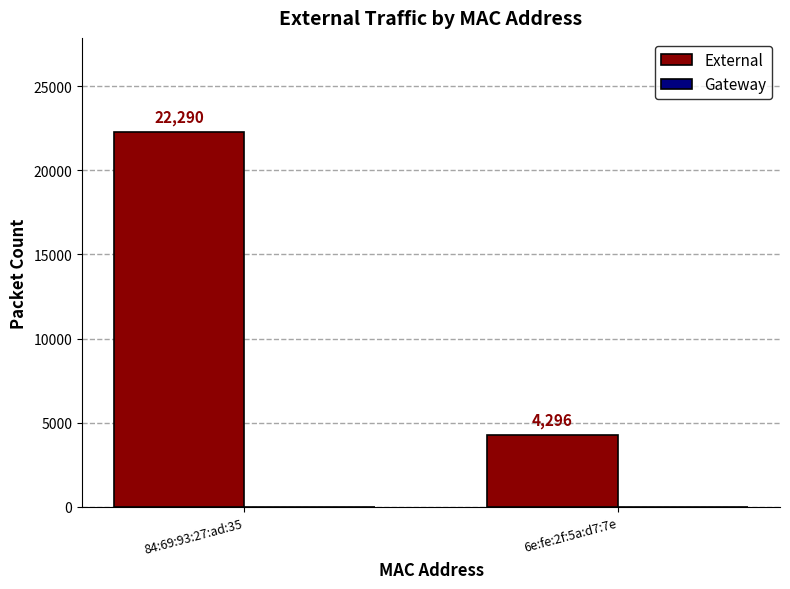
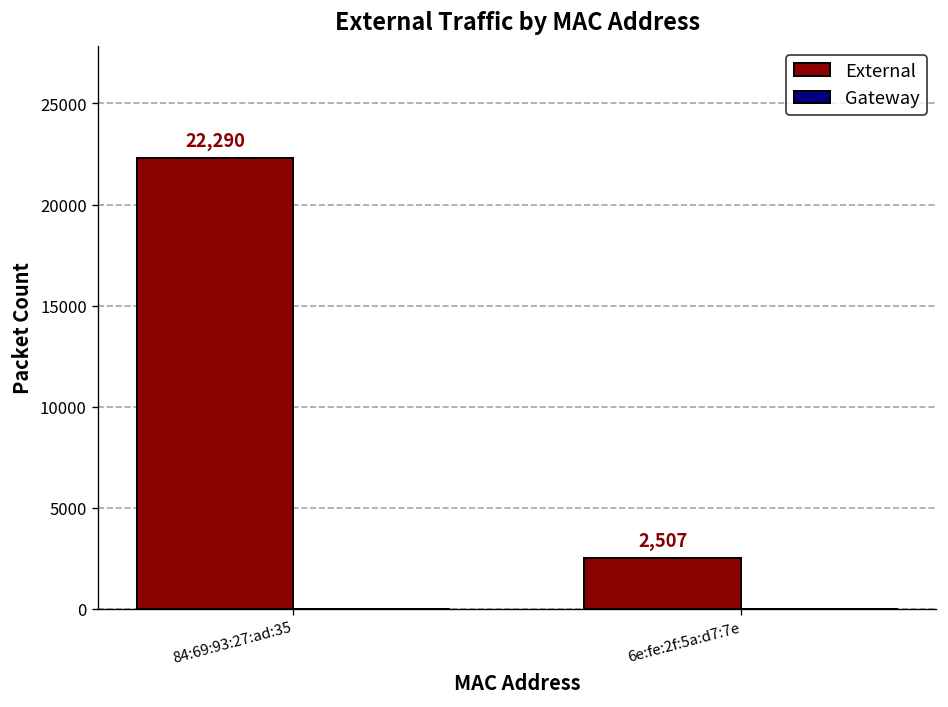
External, 6e:fe:2f:5a:d7:7e: 4,296 -> 2,507
